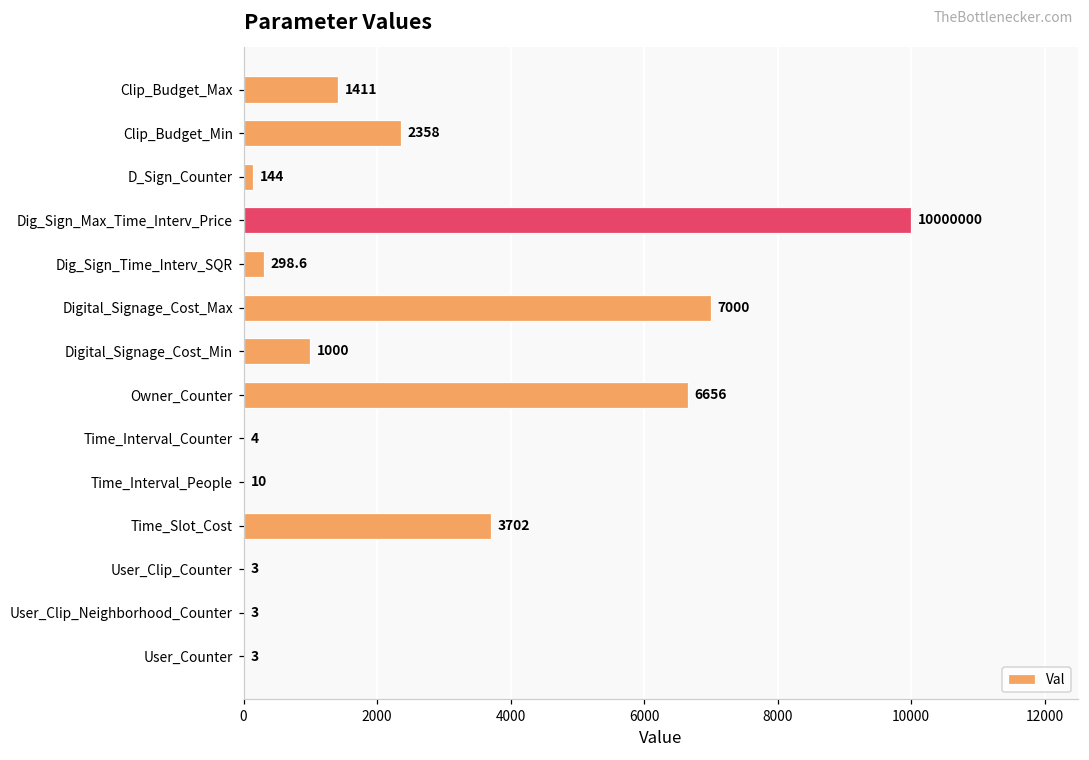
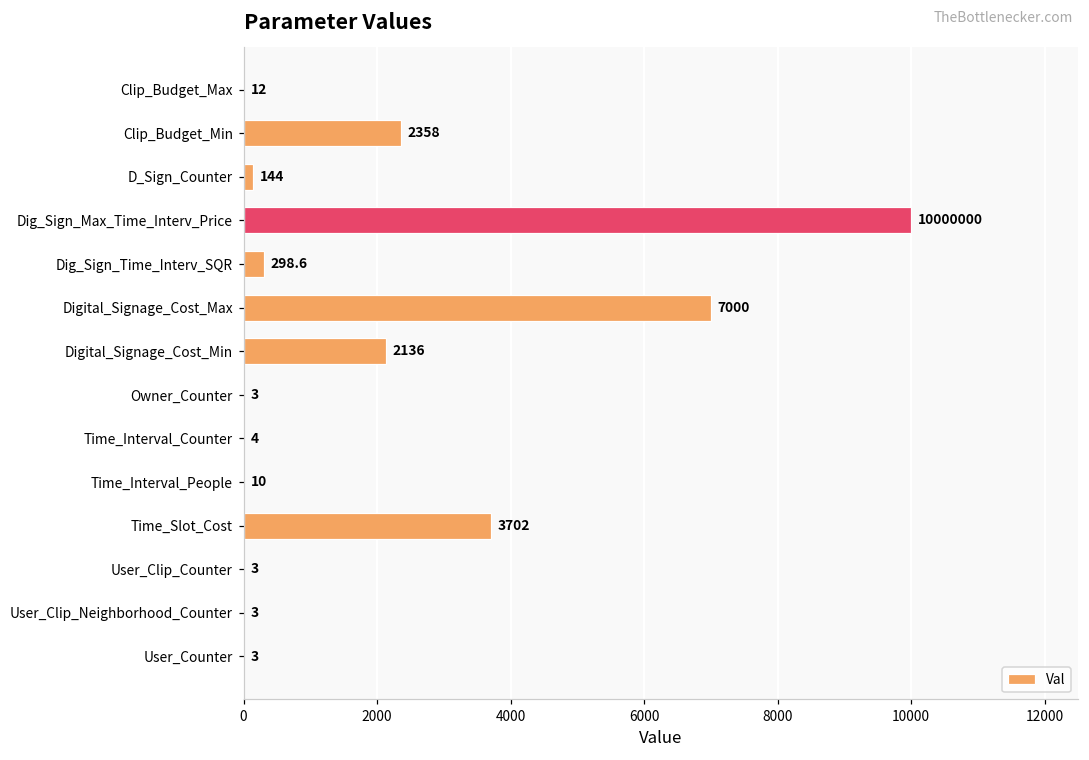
Clip_Budget_Max: 1411 -> 12
Digital_Signage_Cost_Min: 1000 -> 2136
Owner_Counter: 6656 -> 3
